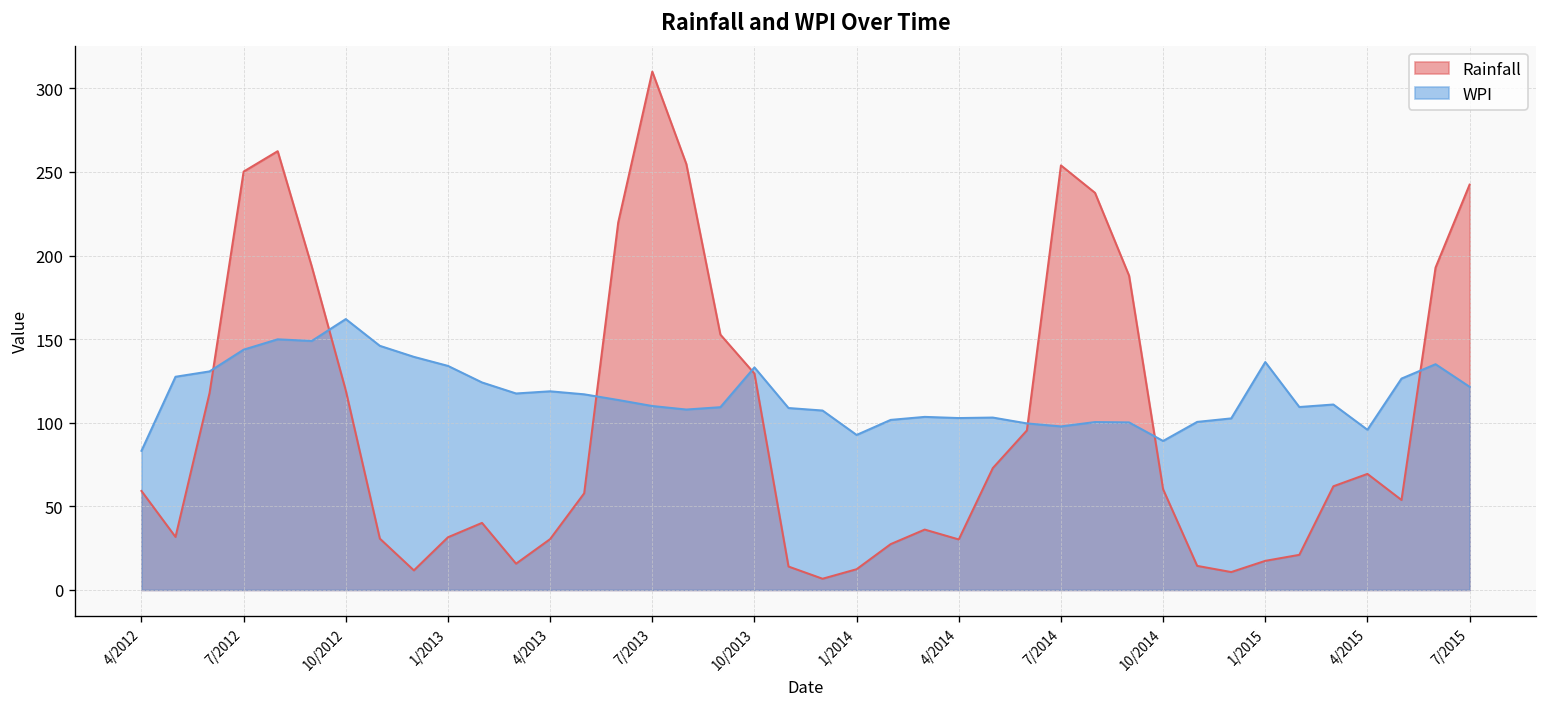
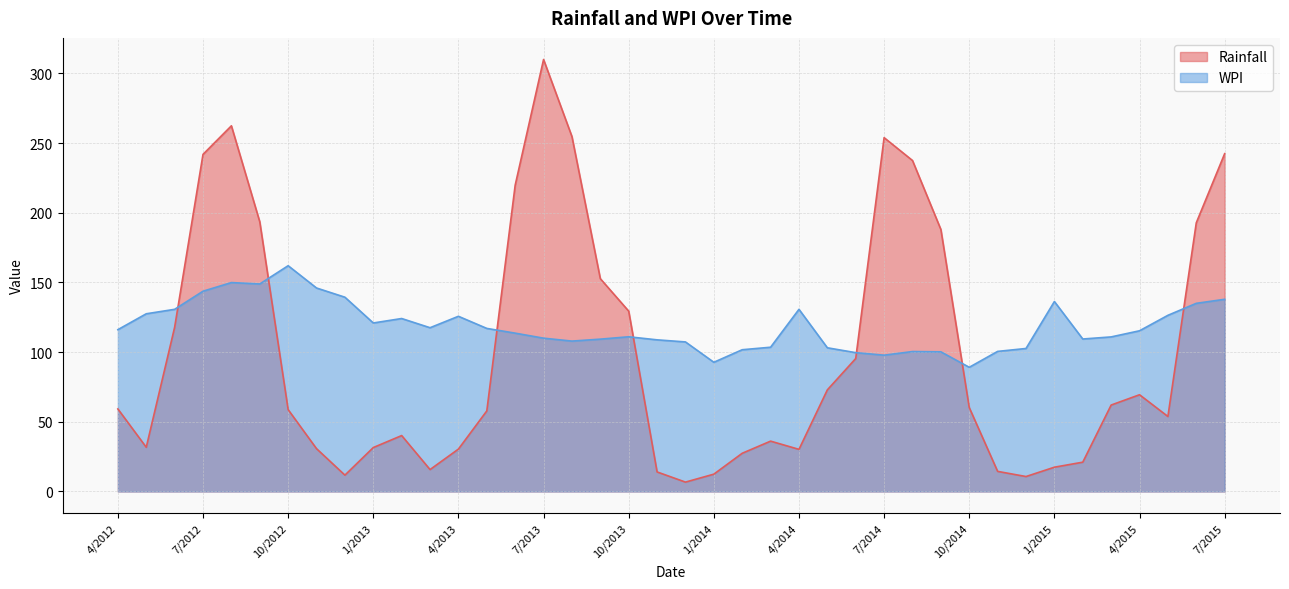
WPI, 4/2012: 83 -> 116
Rainfall, 7/2012: 250 -> 242
Rainfall, 10/2012: 119 -> 59
WPI, 1/2013: 134 -> 121
WPI, 4/2013: 119 -> 126
WPI, 10/2013: 133 -> 111
WPI, 4/2014: 103 -> 131
WPI, 4/2015: 96 -> 115
WPI, 7/2015: 122 -> 138
